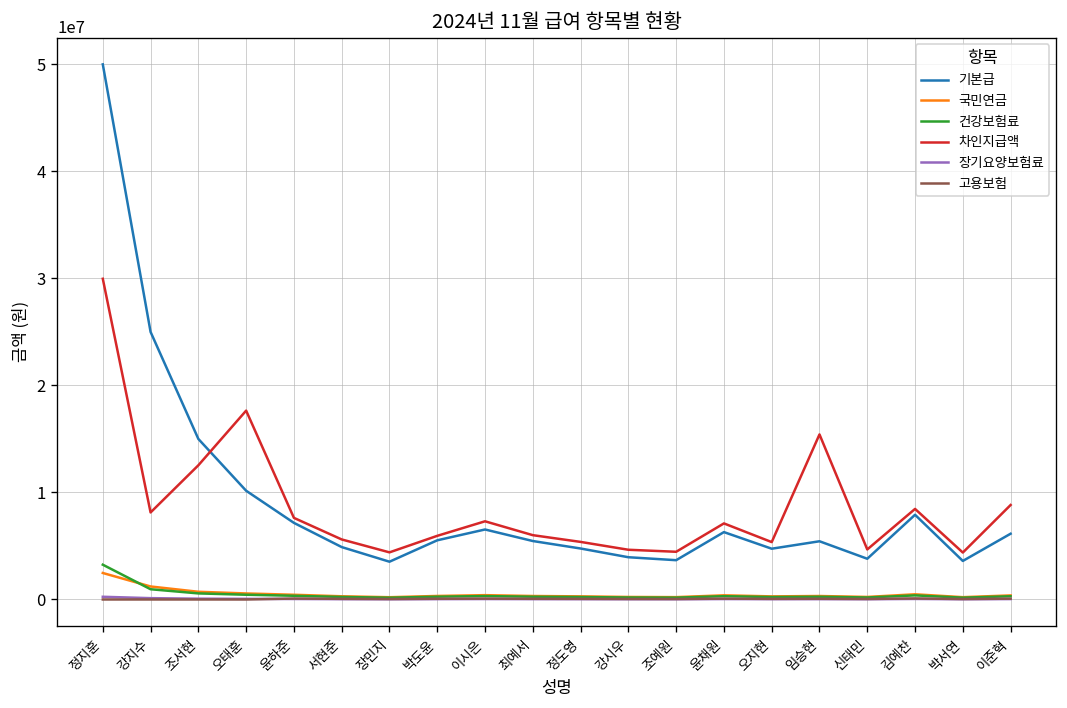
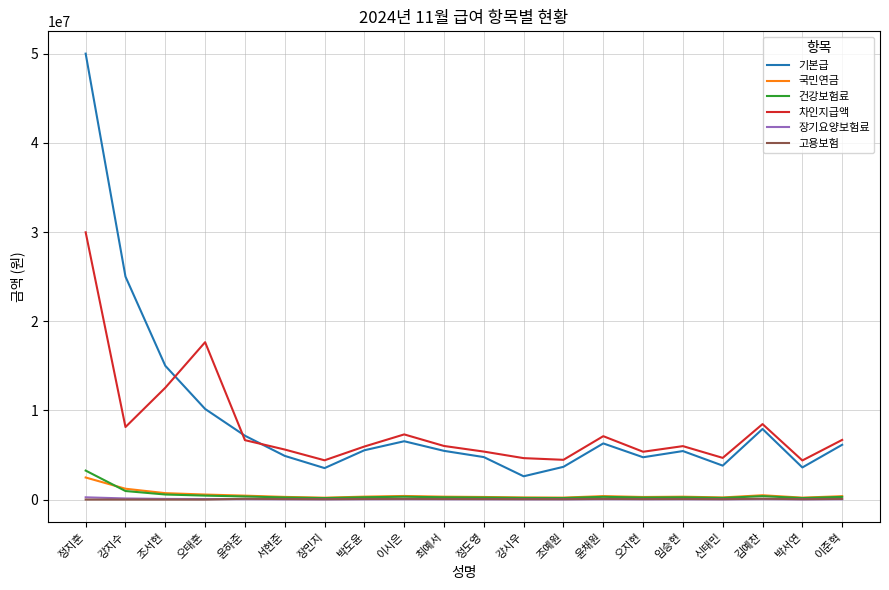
차인지급액, 윤하준: 8000000 -> 7000000
기본급, 강시우: 4000000 -> 3000000
차인지급액, 임승현: 15000000 -> 6000000
차인지급액, 이준혁: 9000000 -> 7000000
